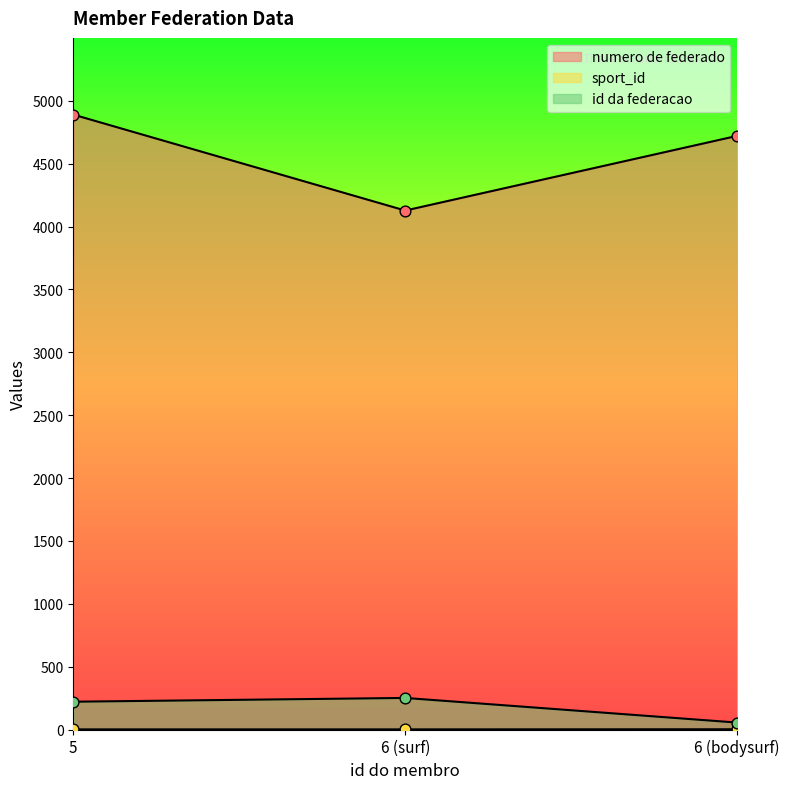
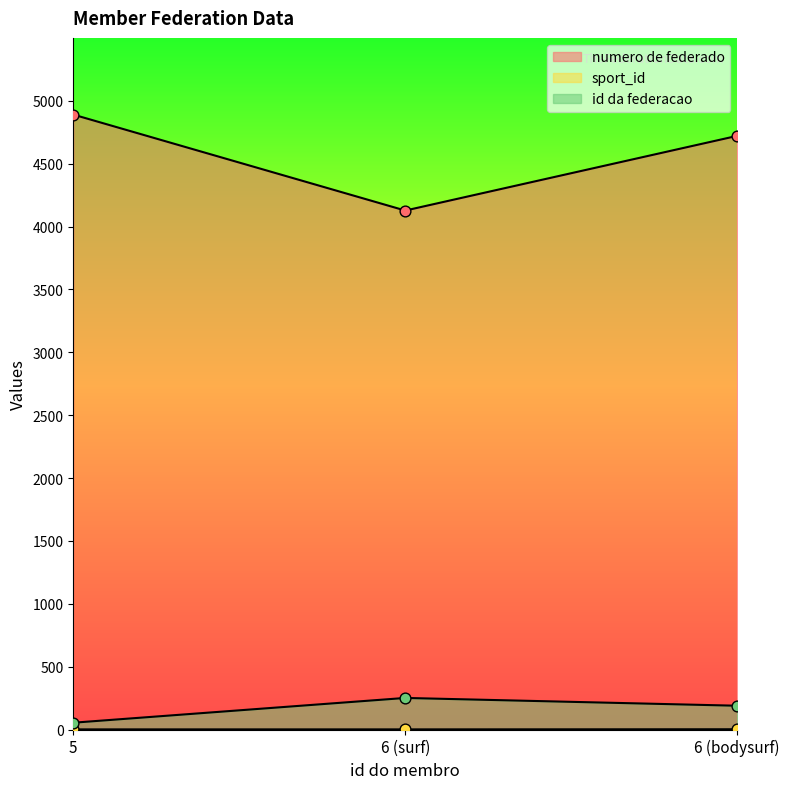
id da federacao, 5: 220 -> 50
id da federacao, 6 (bodysurf): 60 -> 190
